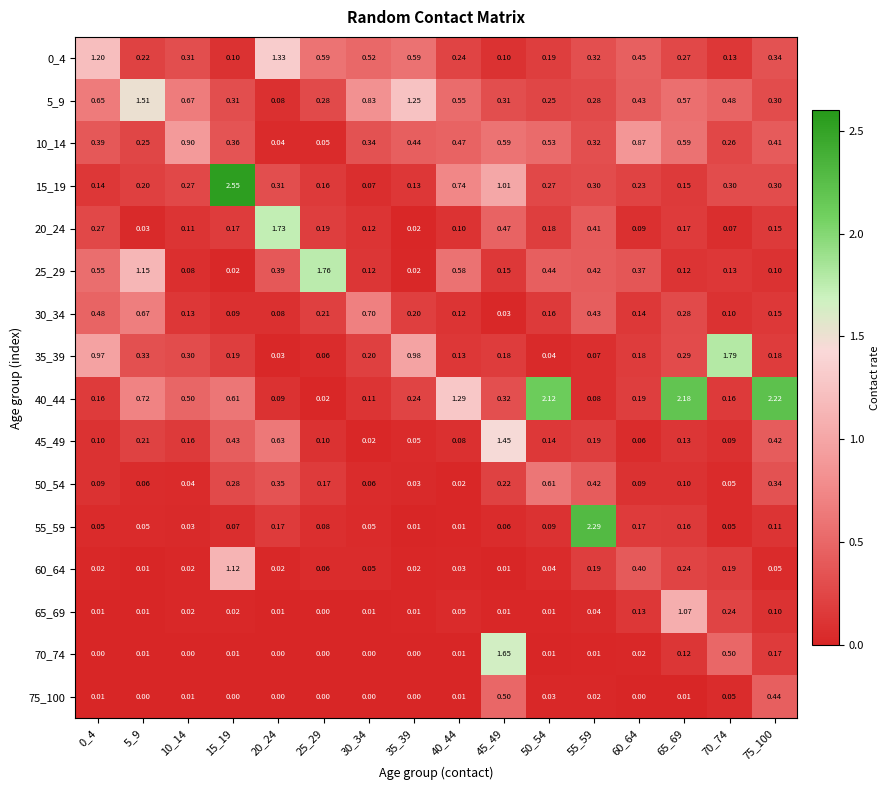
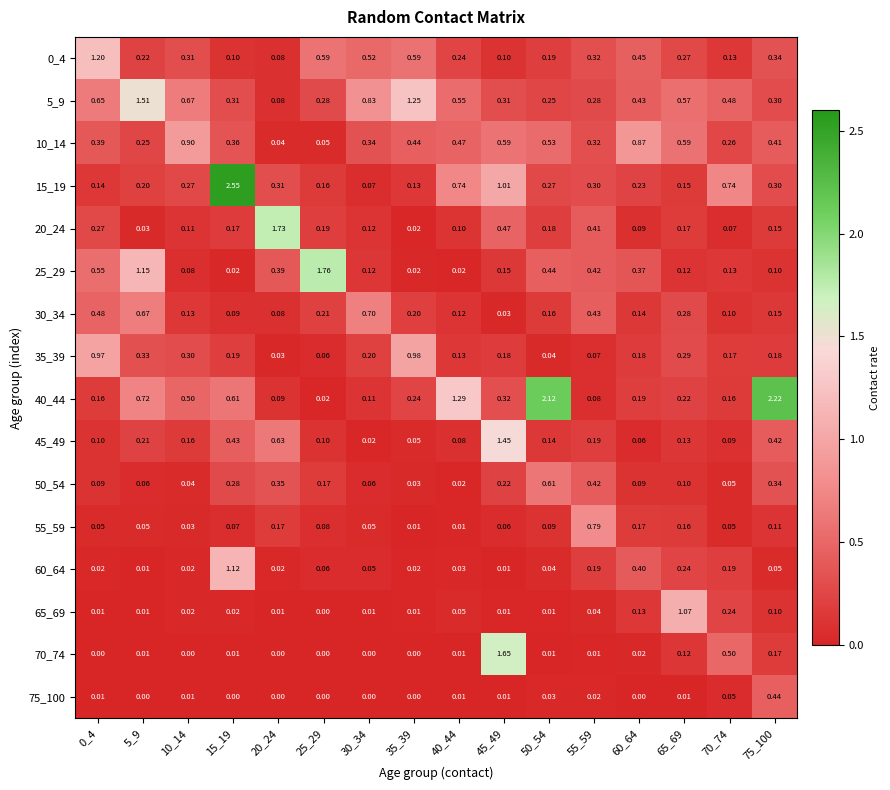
0_4, 20_24: 1.33 -> 0.08
15_19, 70_74: 0.30 -> 0.74
25_29, 40_44: 0.58 -> 0.02
35_39, 70_74: 1.79 -> 0.17
40_44, 65_69: 2.18 -> 0.22
55_59, 55_59: 2.29 -> 0.79
75_100, 45_49: 0.50 -> 0.01
